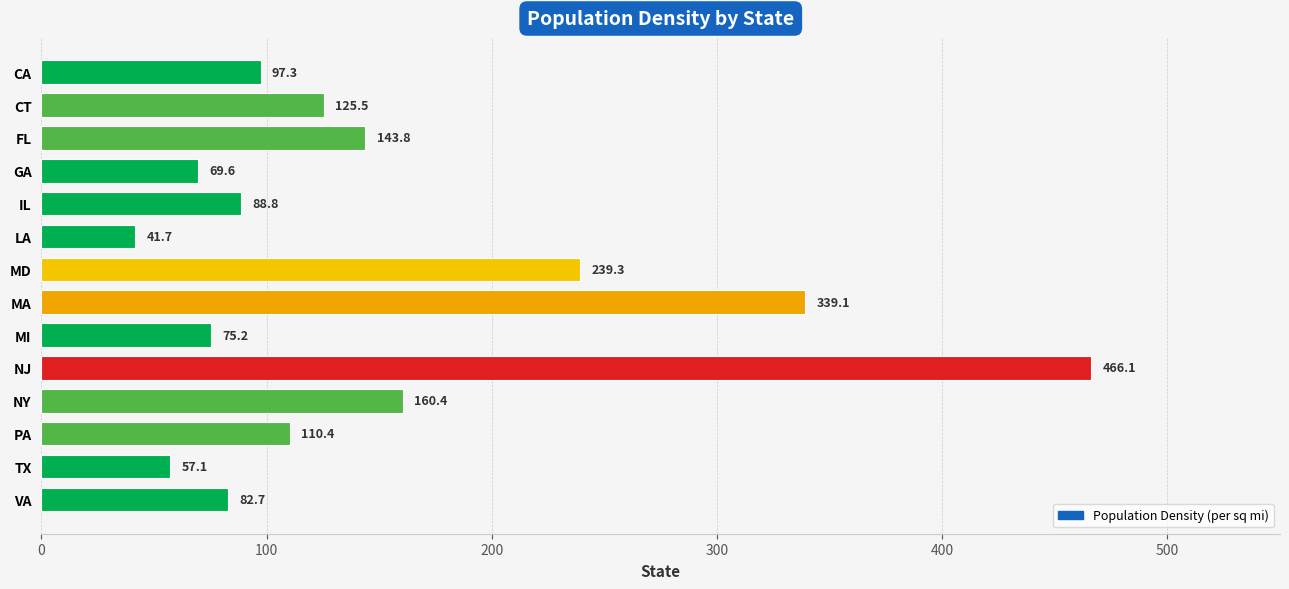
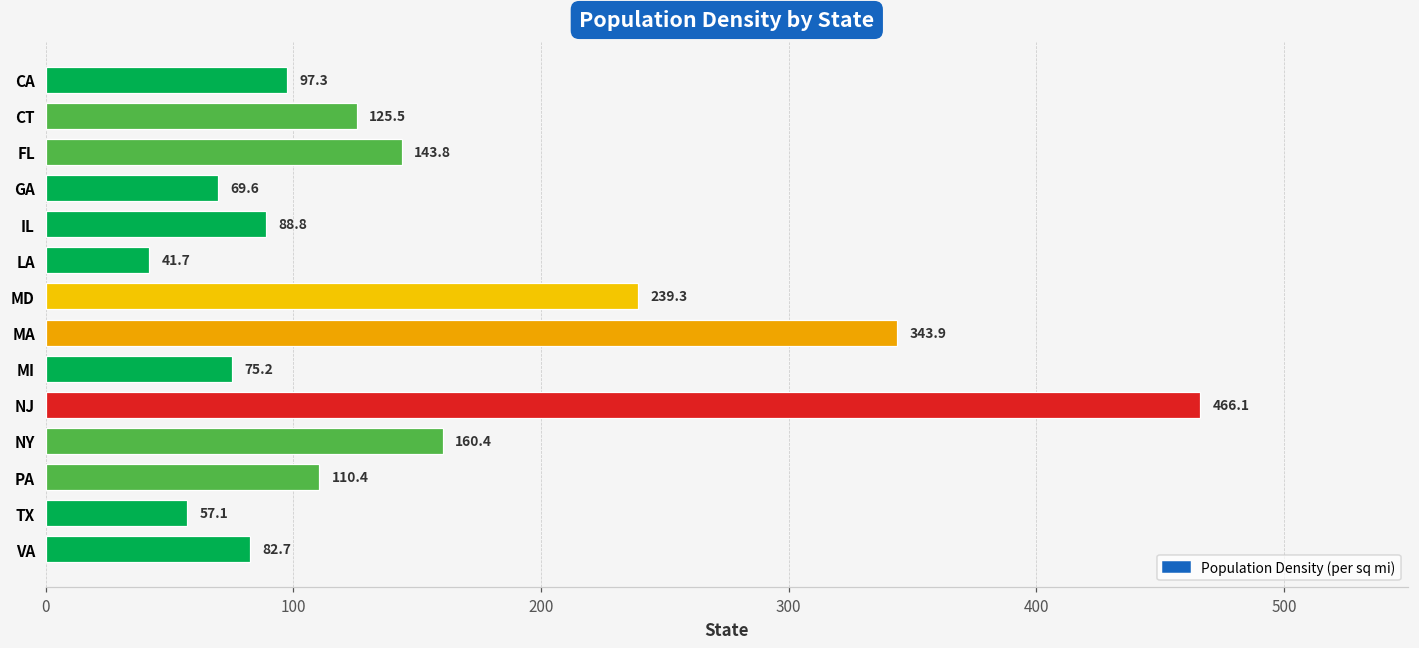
MA: 339.1 -> 343.9
